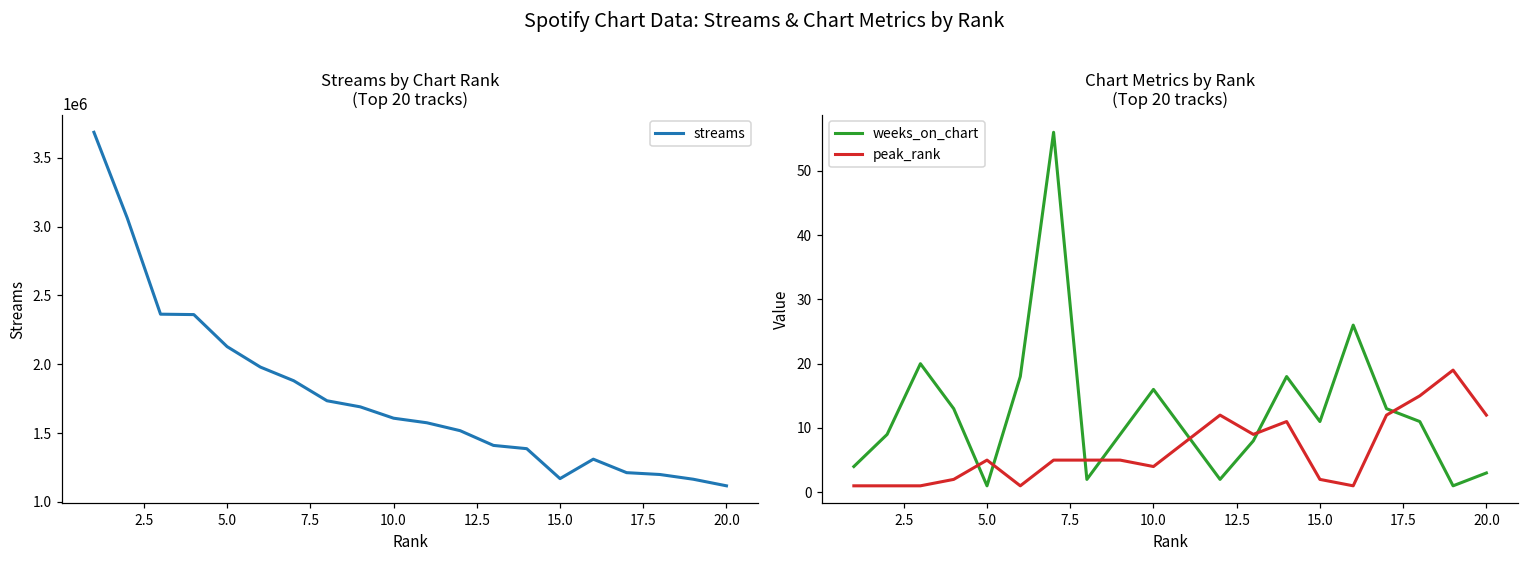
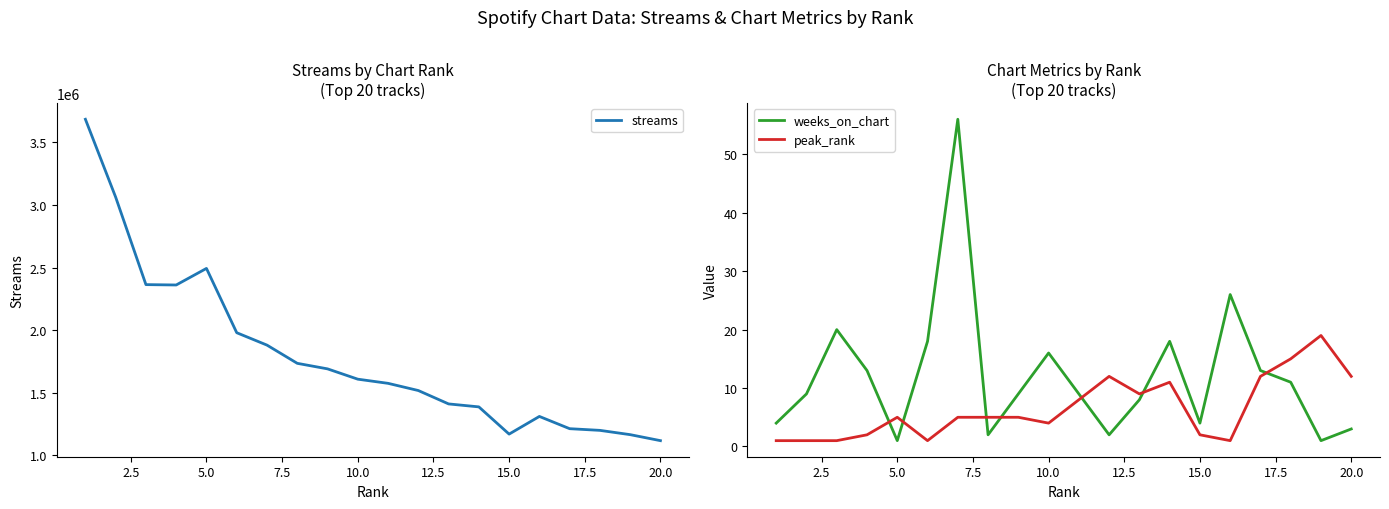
Streams by Chart Rank (Top 20 tracks), 5.0: 2130000 -> 2490000
Chart Metrics by Rank (Top 20 tracks), weeks_on_chart, 15.0: 11 -> 4
